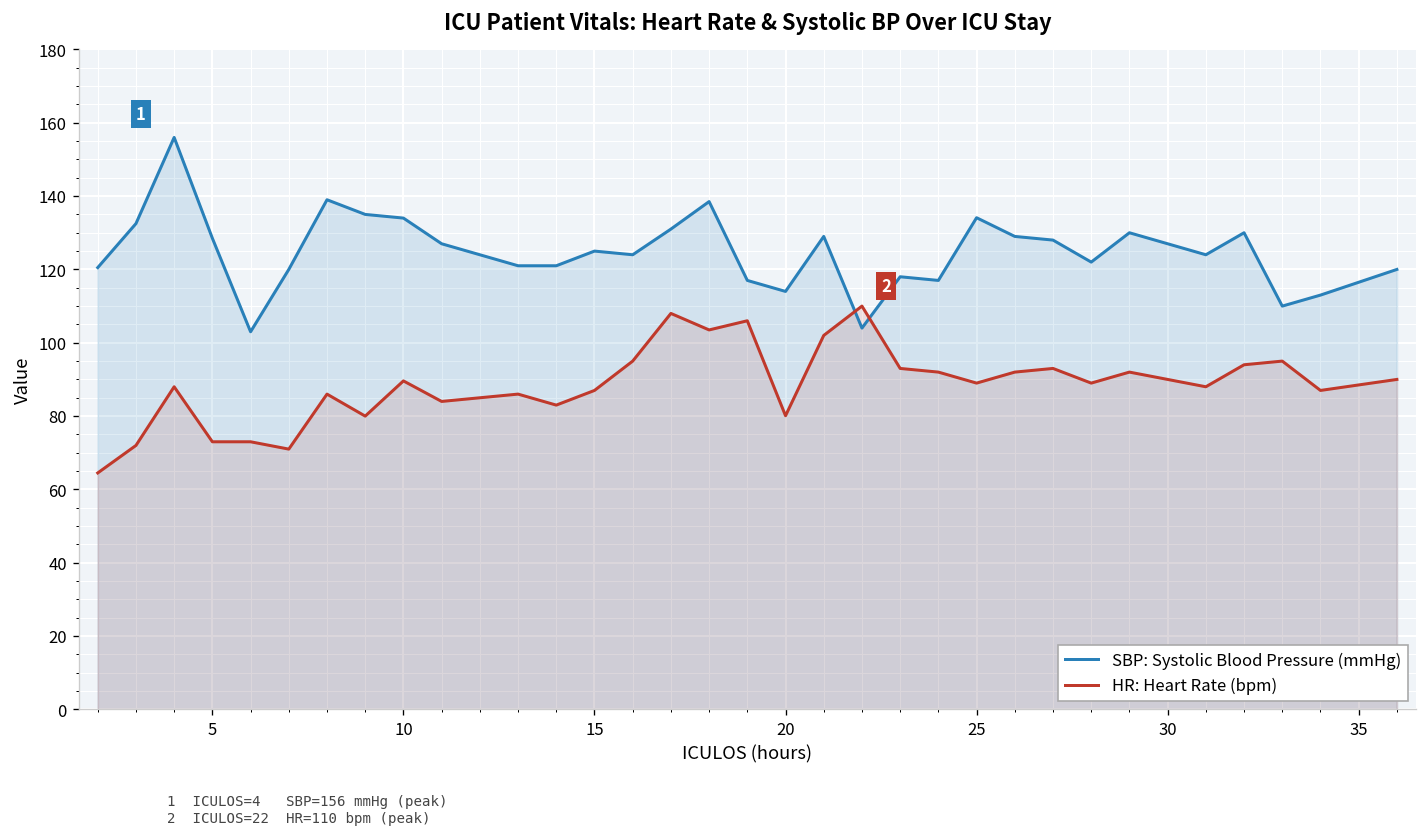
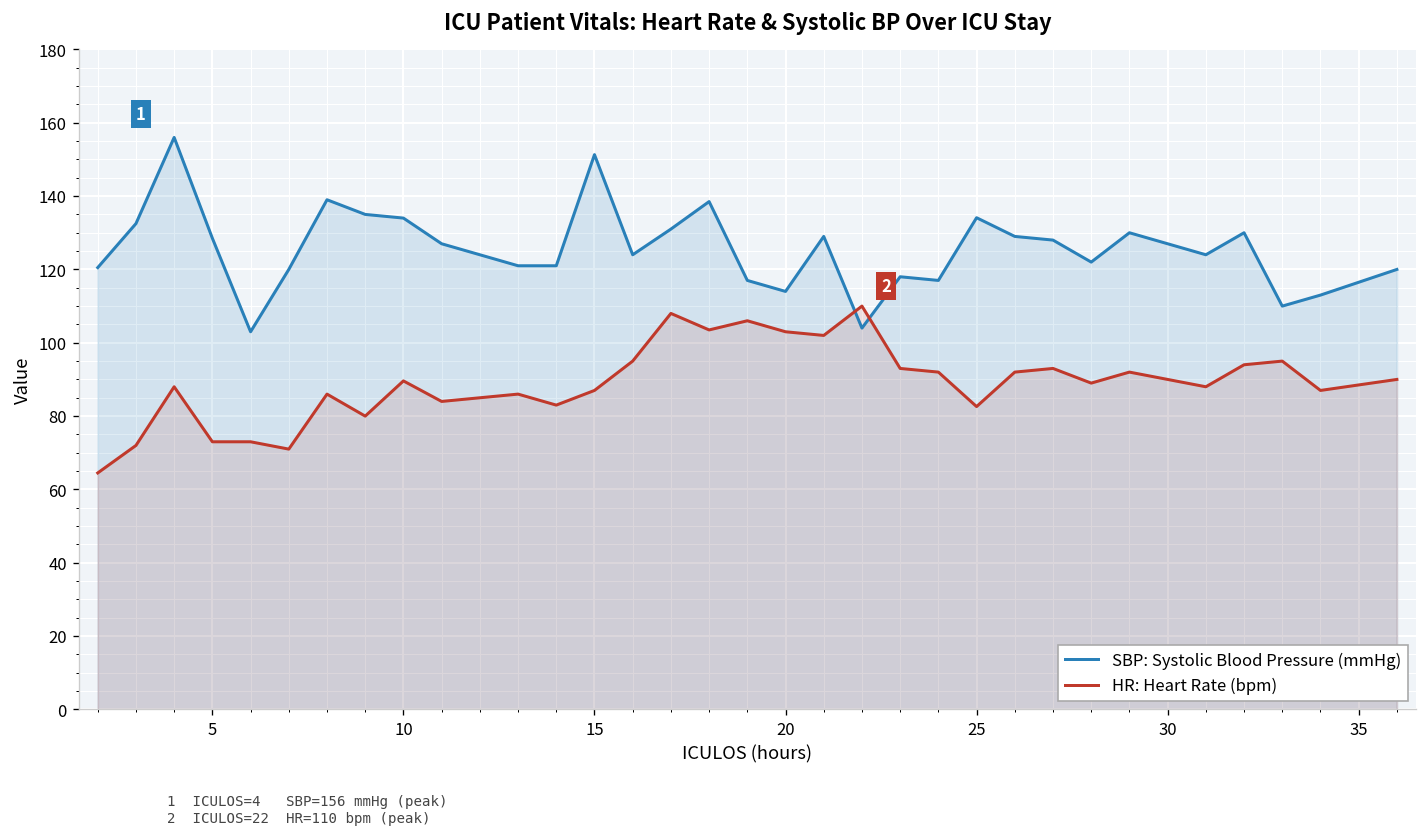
SBP: Systolic Blood Pressure (mmHg), 15: 125 -> 151
HR: Heart Rate (bpm), 20: 80 -> 103
HR: Heart Rate (bpm), 25: 89 -> 83
